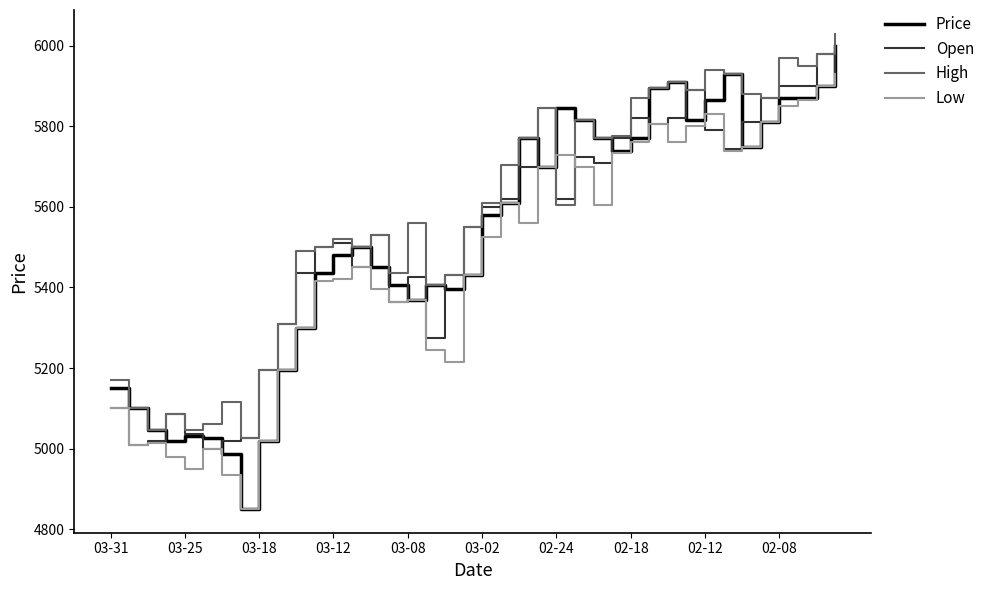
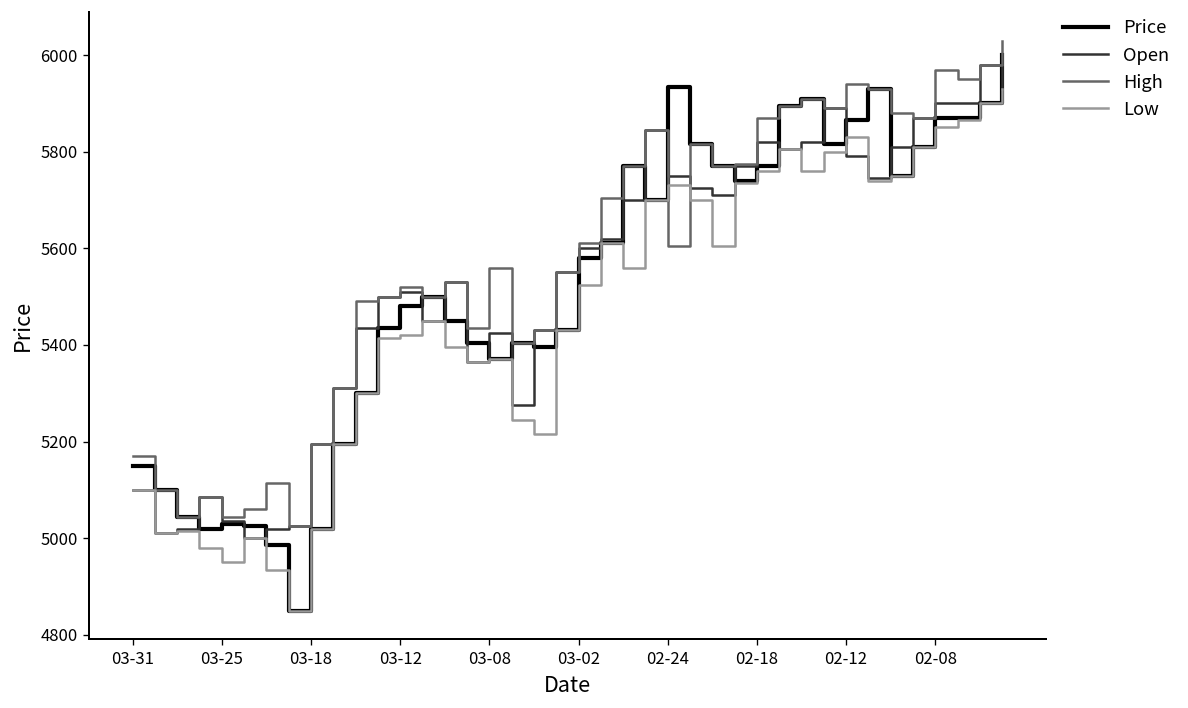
Price, 02-24: 5850 -> 5930
Open, 02-24: 5620 -> 5750
